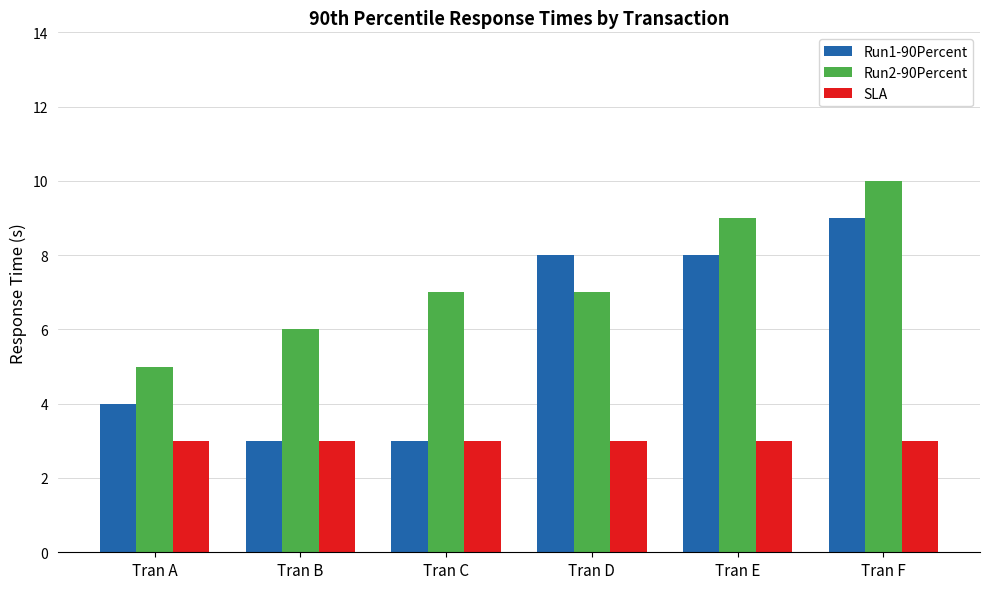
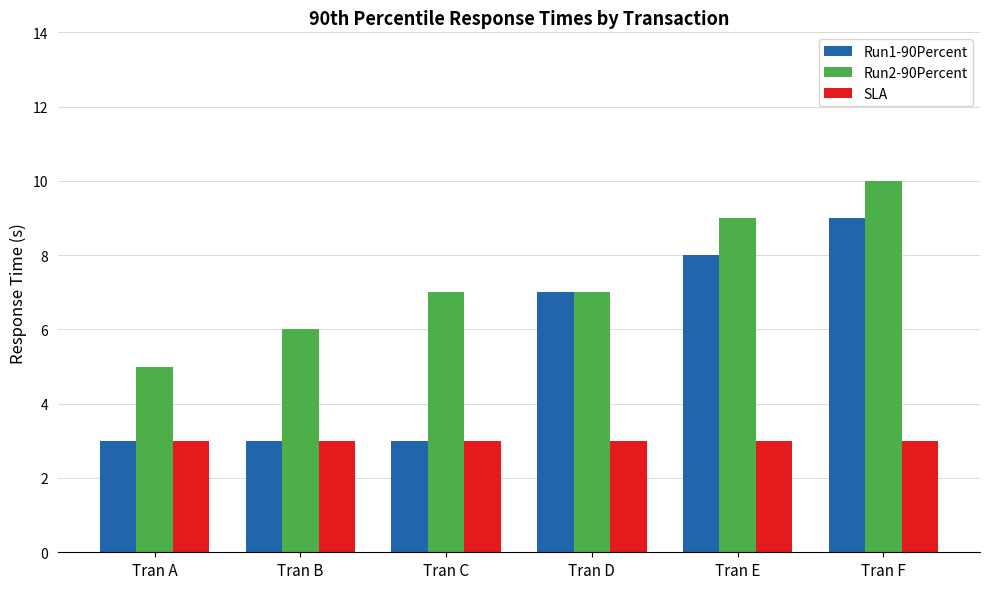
Run1-90Percent, Tran A: 4 -> 3
Run1-90Percent, Tran D: 8 -> 7
